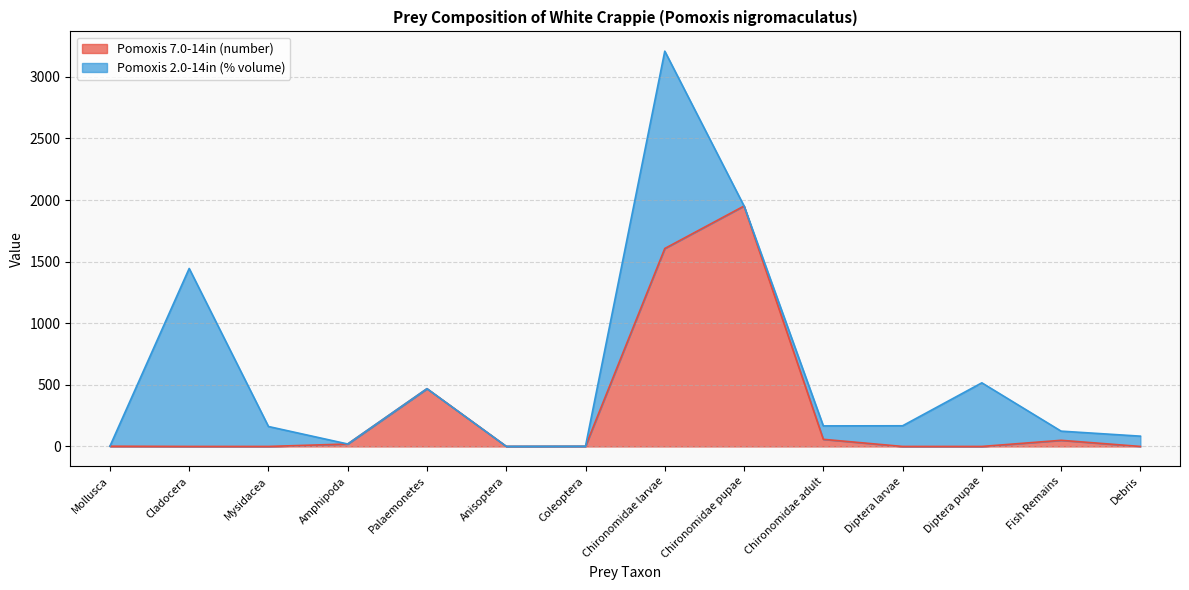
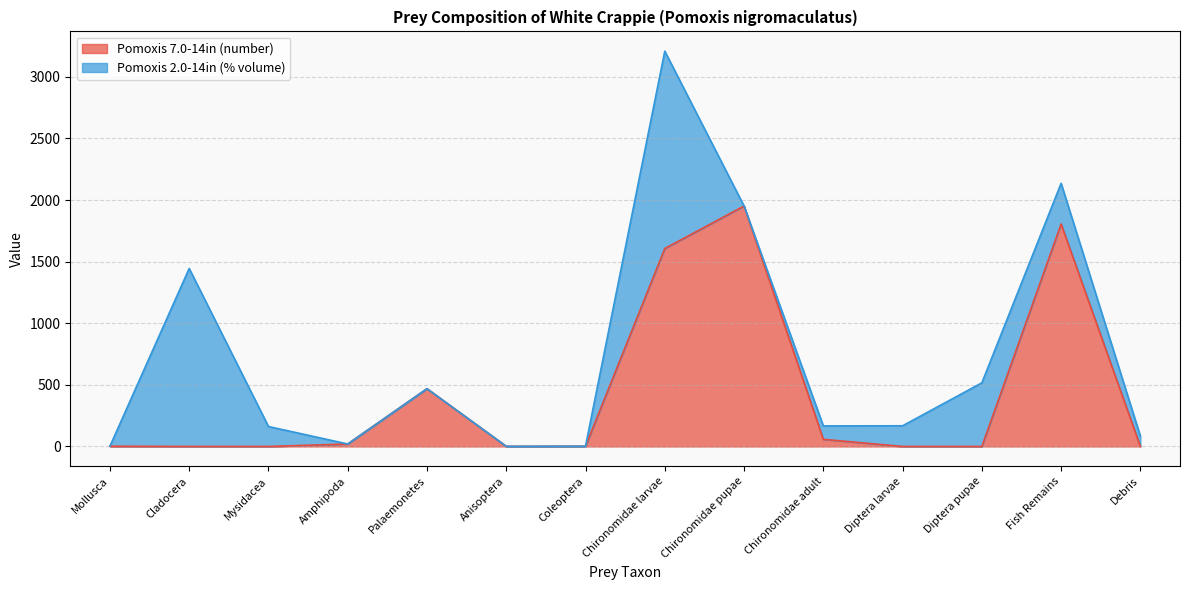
Pomoxis 7.0-14in (number), Fish Remains: 50 -> 1810
Pomoxis 2.0-14in (% volume), Fish Remains: 70 -> 330
